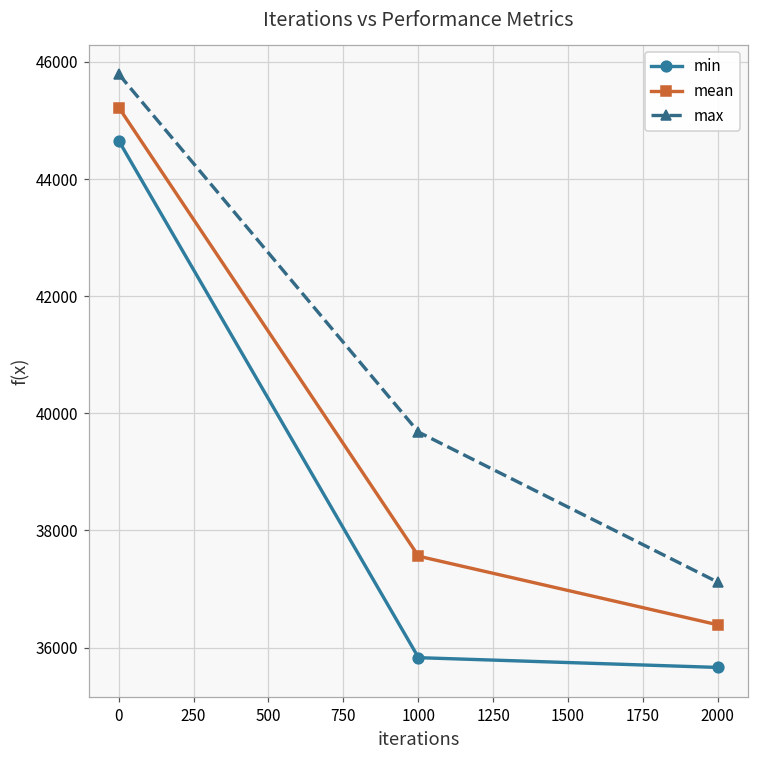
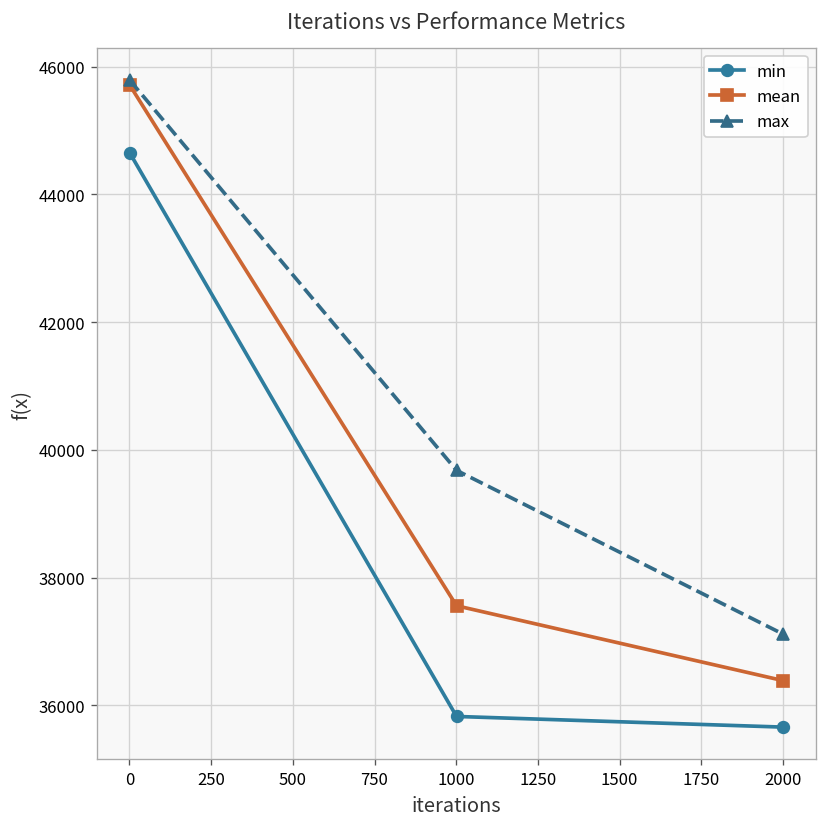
mean, 0: 45200 -> 45700
